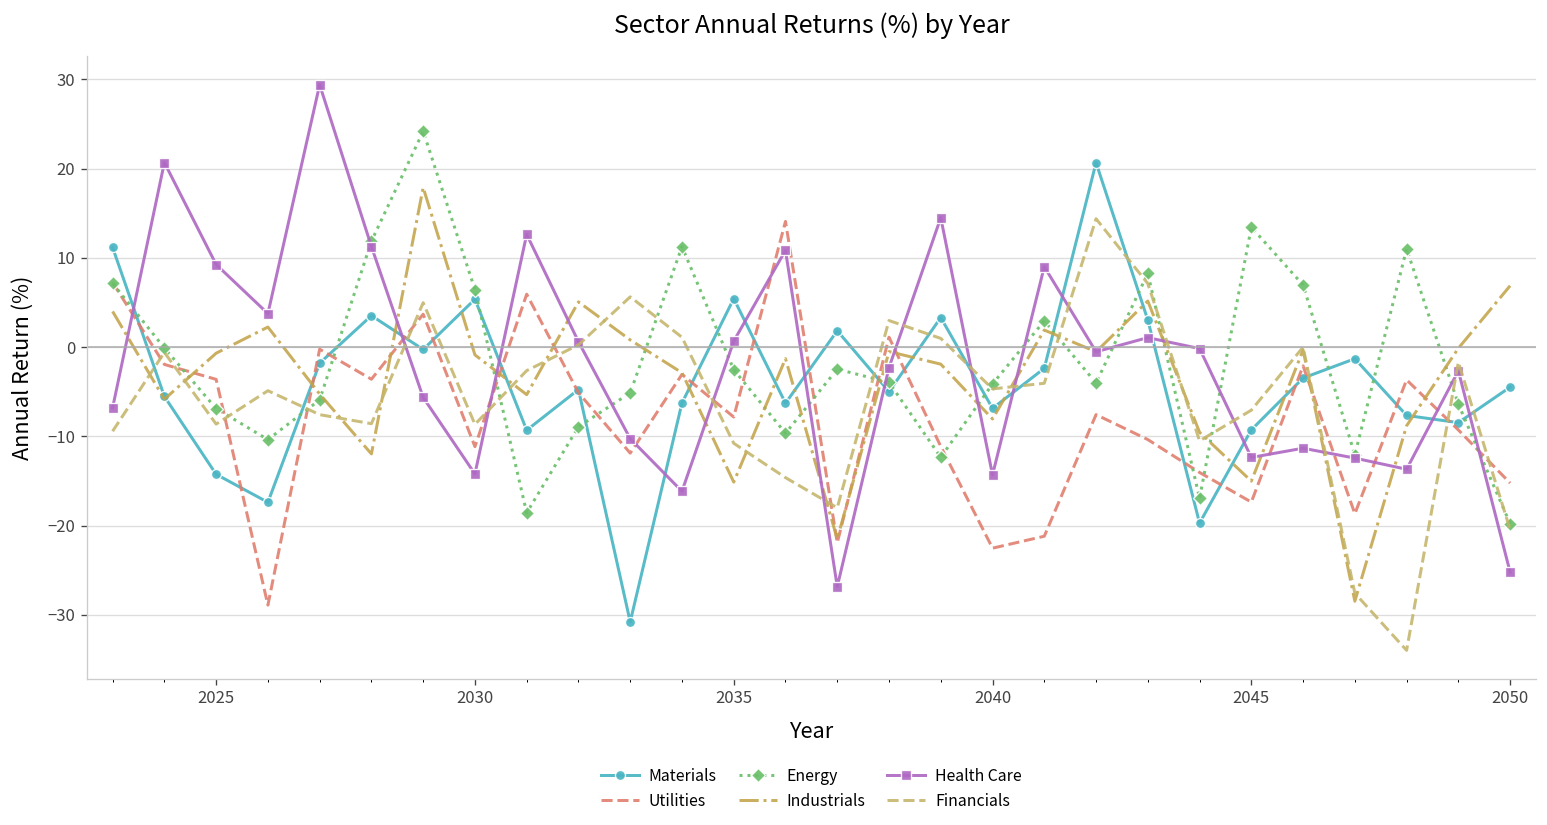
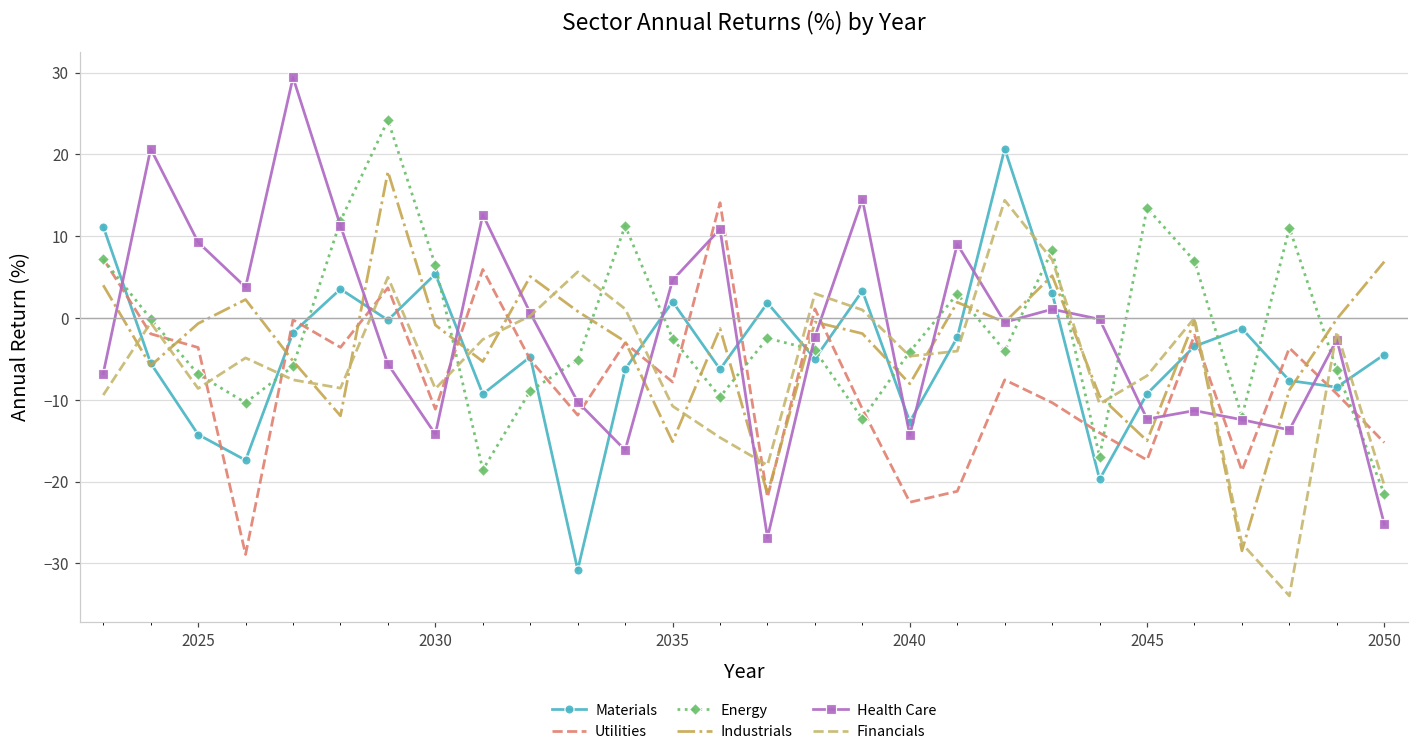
Materials, 2035: 5 -> 2
Health Care, 2035: 1 -> 5
Materials, 2040: -7 -> -13
Energy, 2050: -20 -> -22
